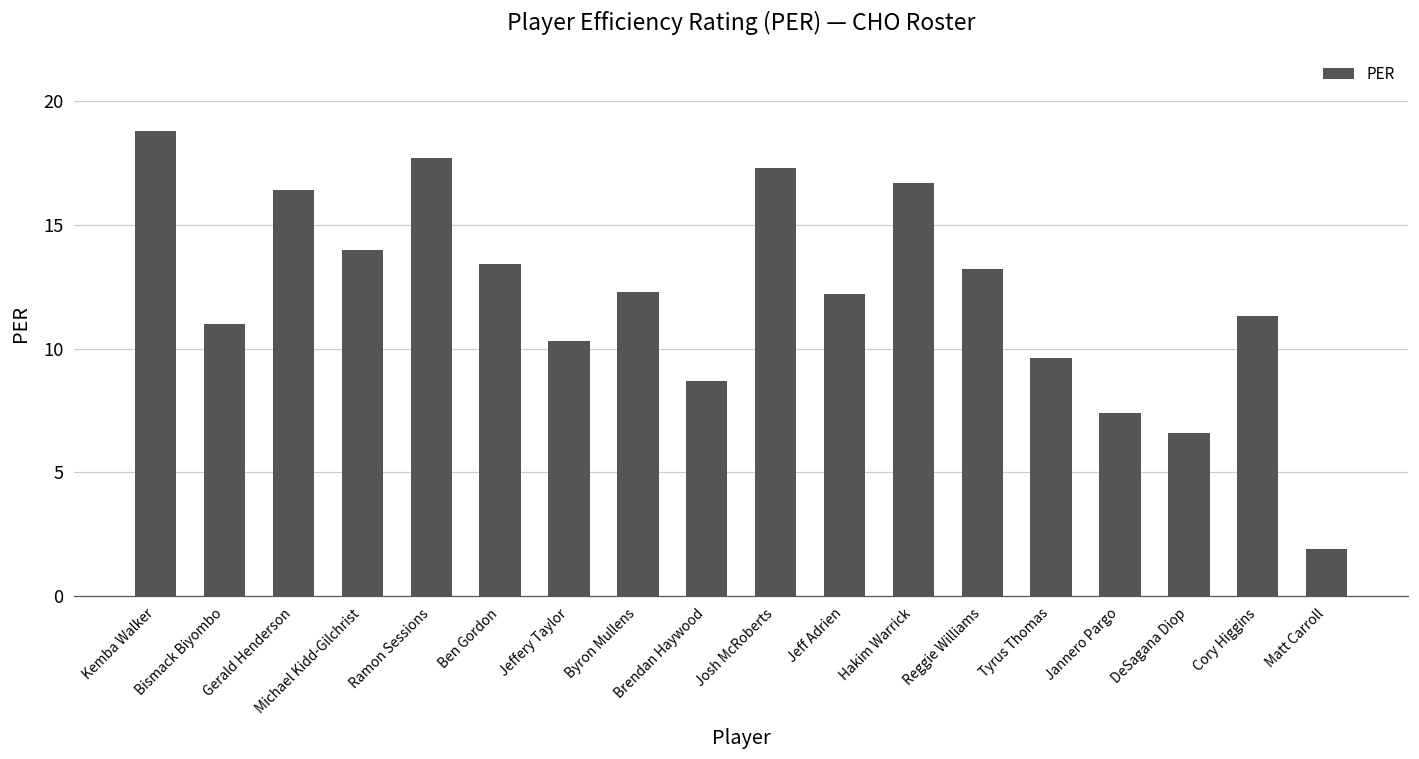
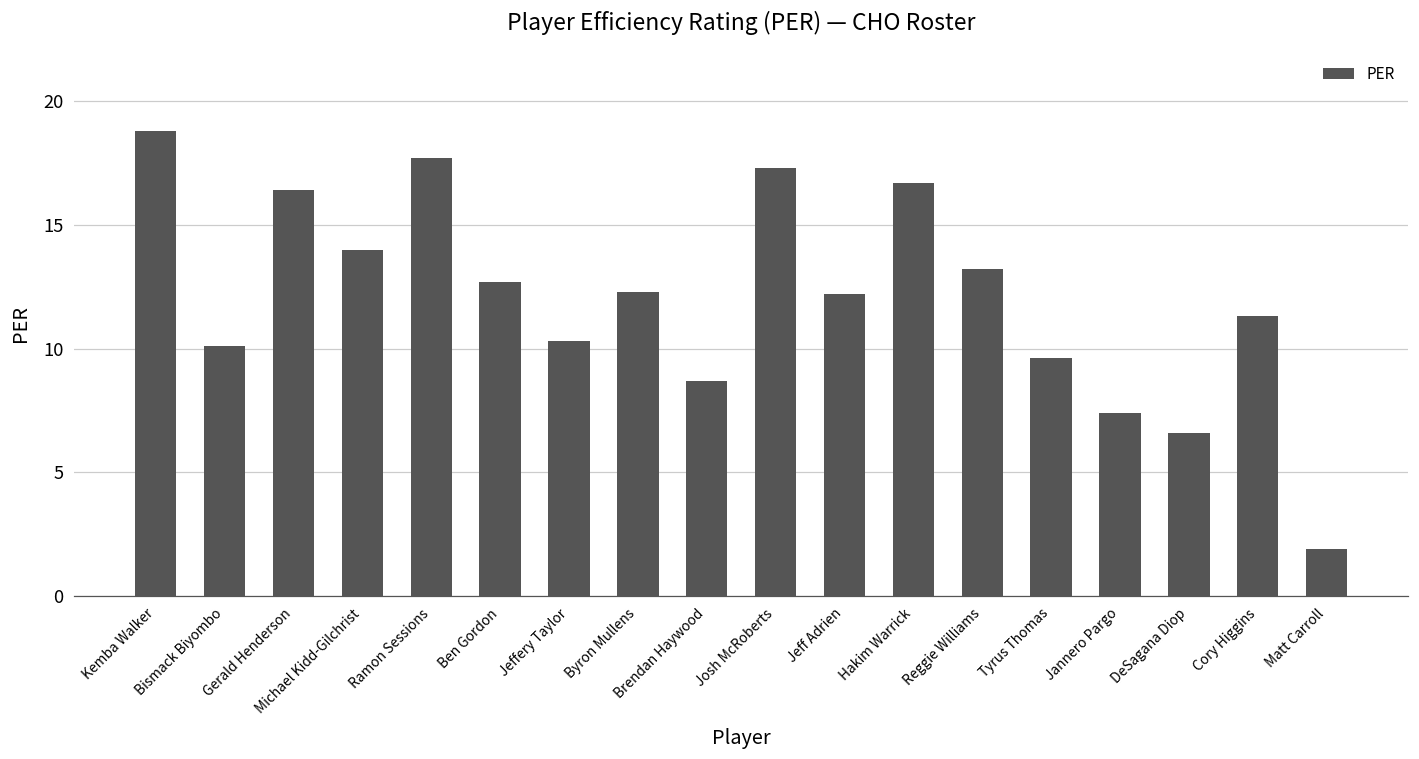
Bismack Biyombo: 11.0 -> 10.1
Ben Gordon: 13.4 -> 12.7
